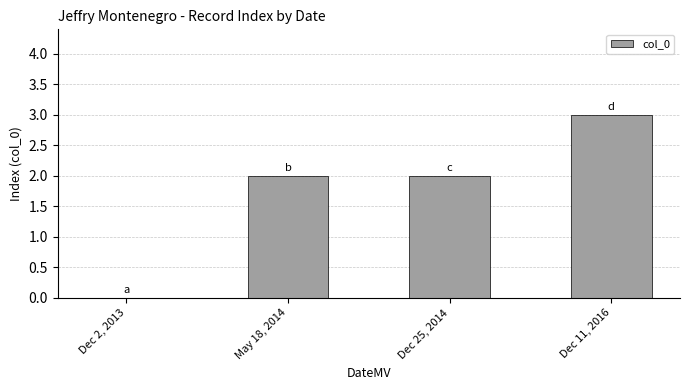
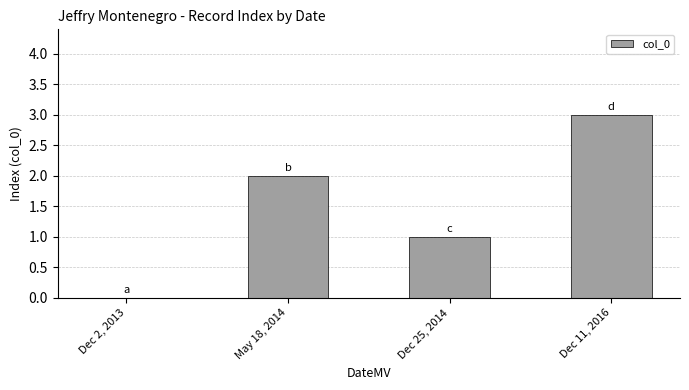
Dec 25, 2014: 2 -> 1
